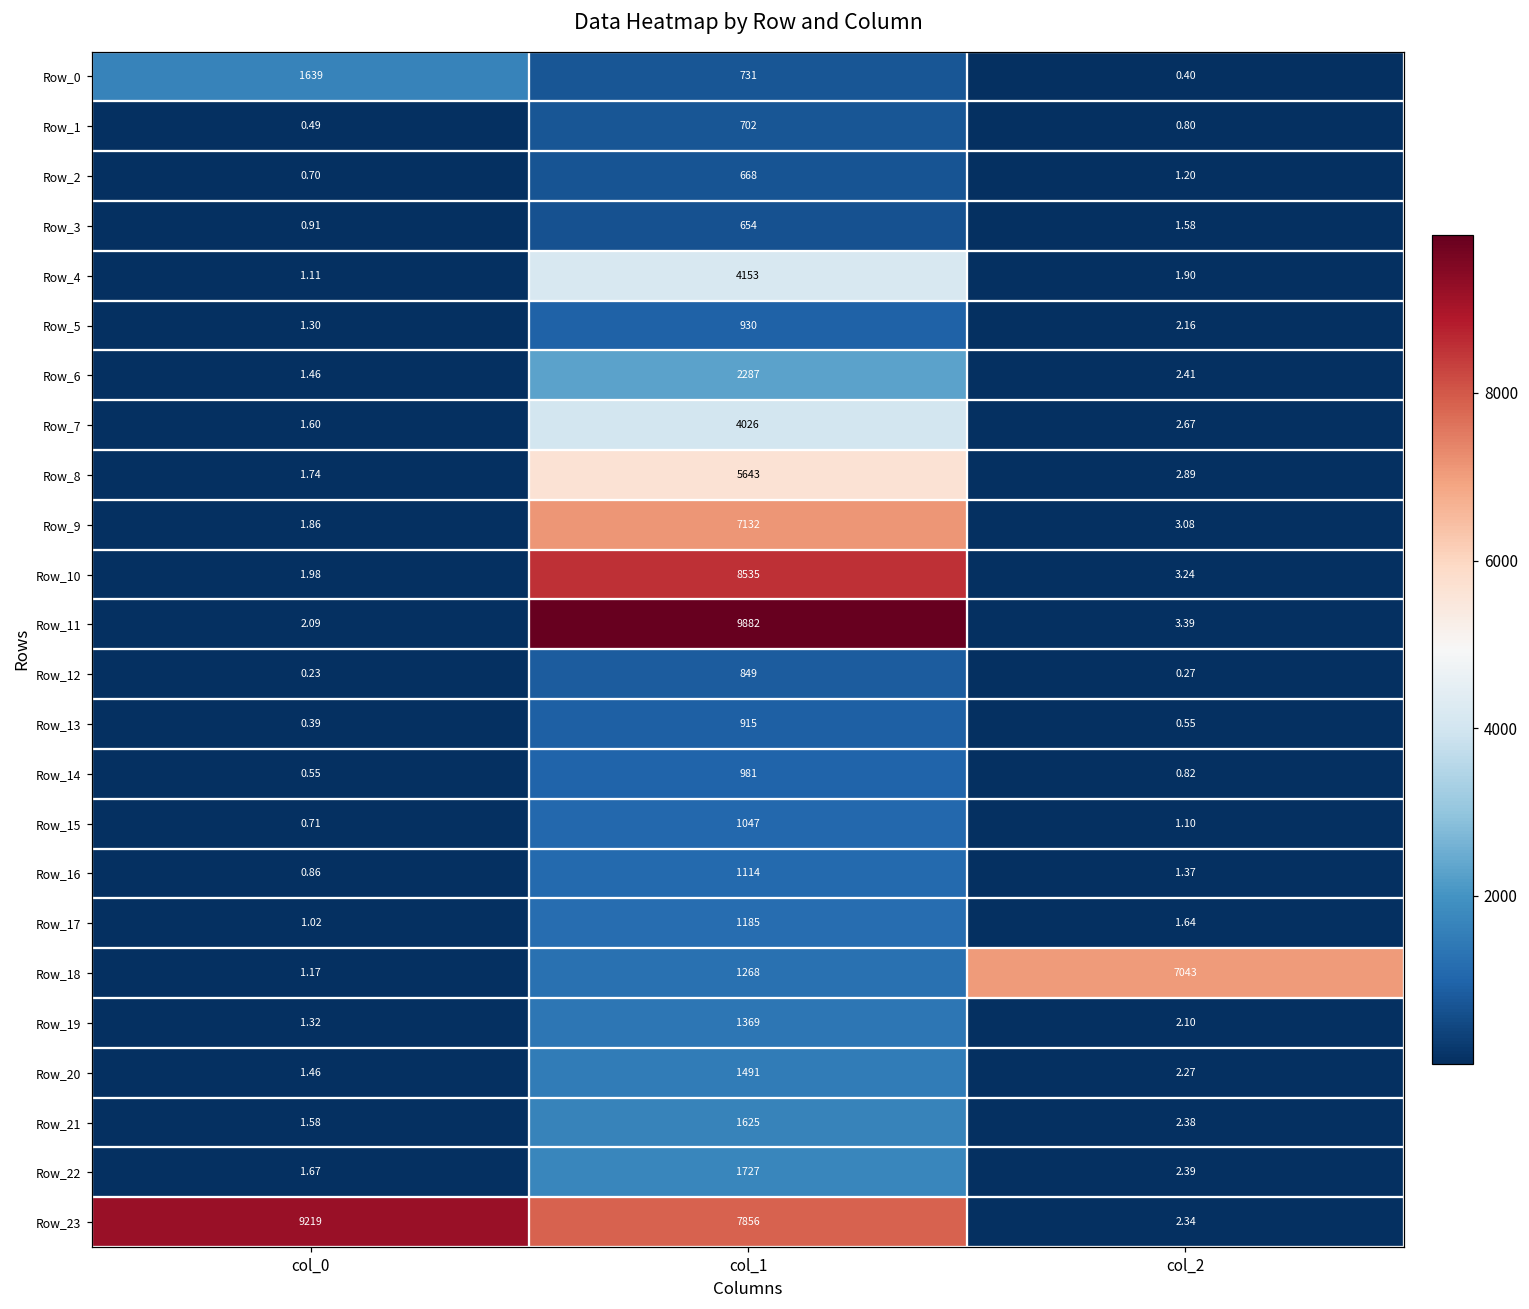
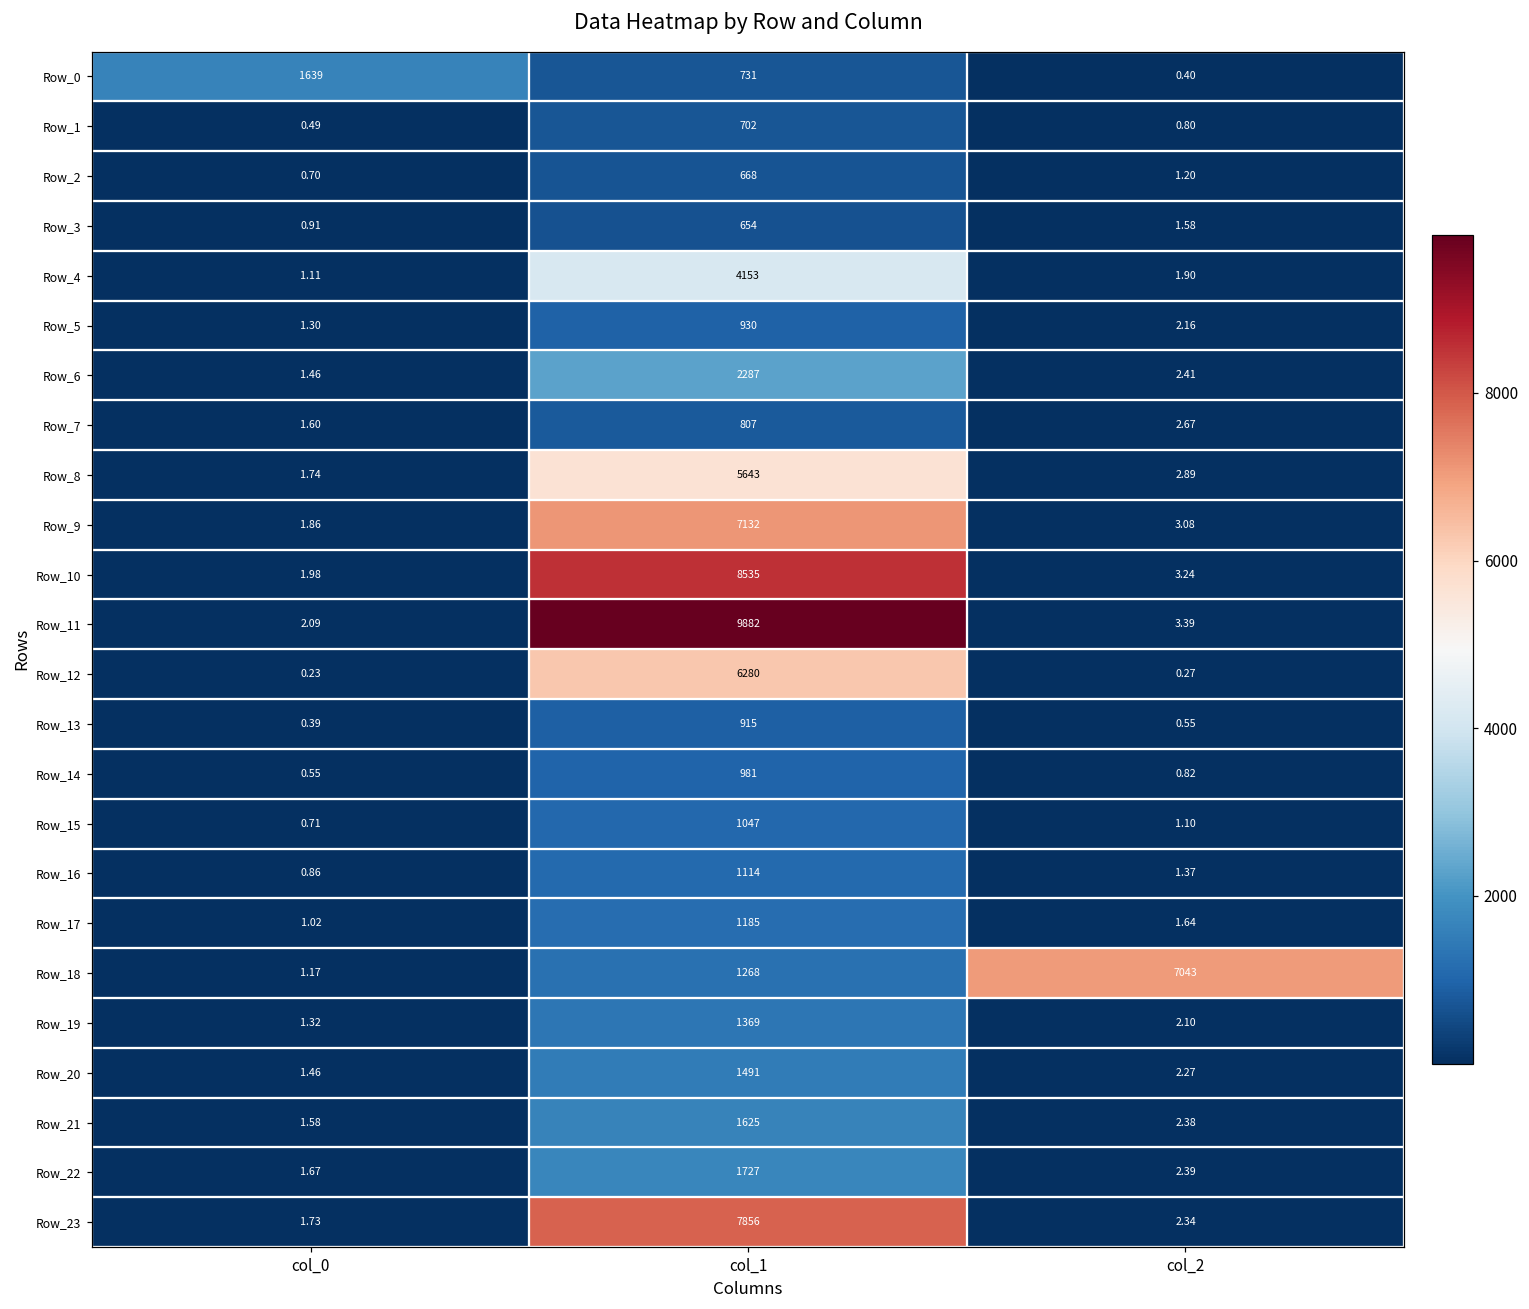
Row_7, col_1: 4026 -> 807
Row_12, col_1: 849 -> 6280
Row_23, col_0: 9219 -> 1.73
